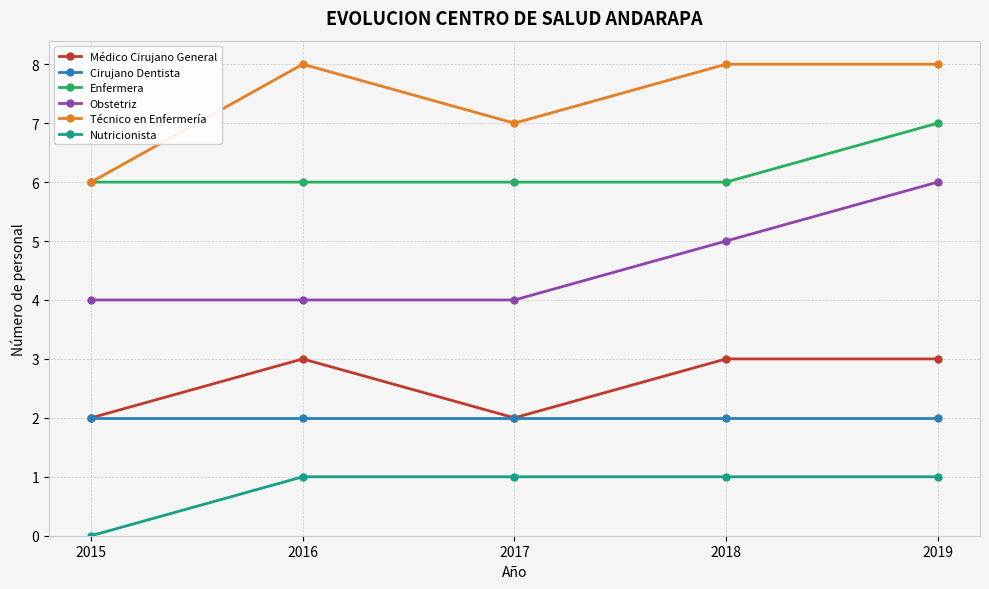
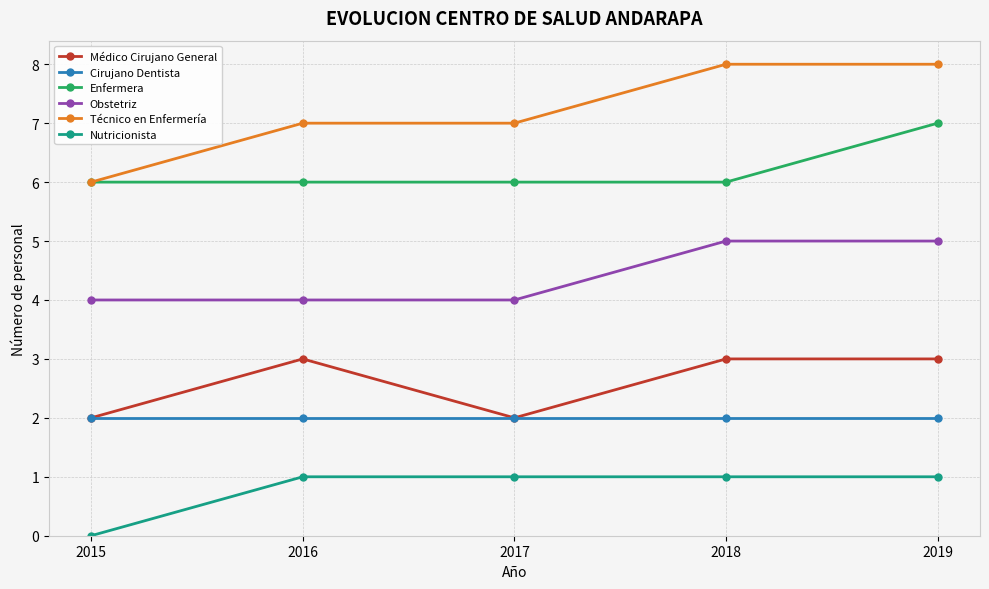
Técnico en Enfermería, 2016: 8 -> 7
Obstetriz, 2019: 6 -> 5
